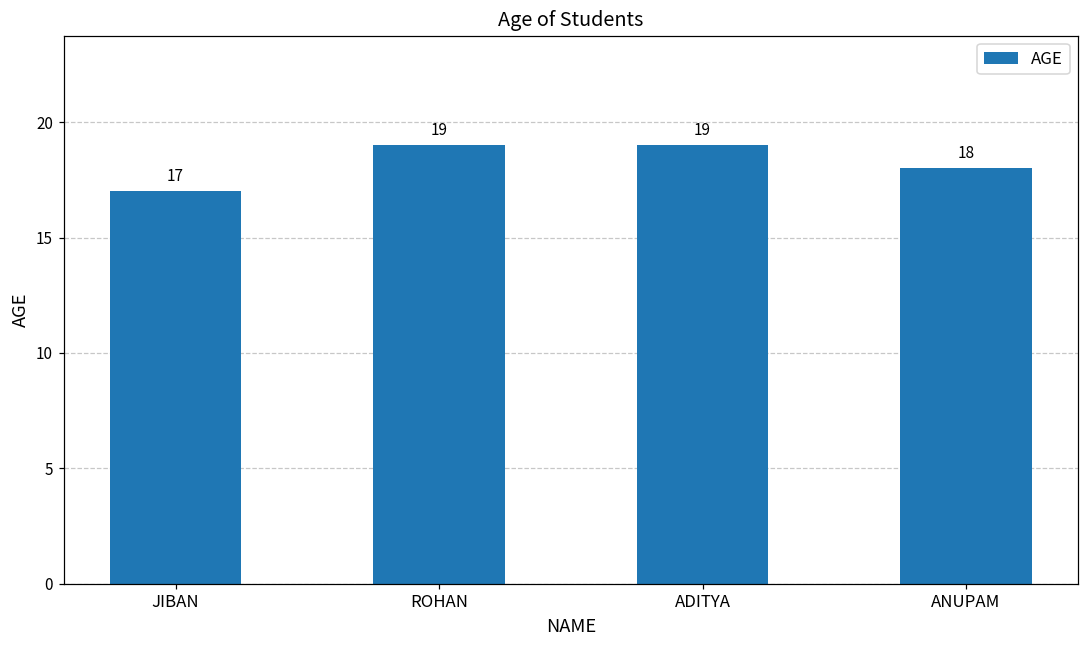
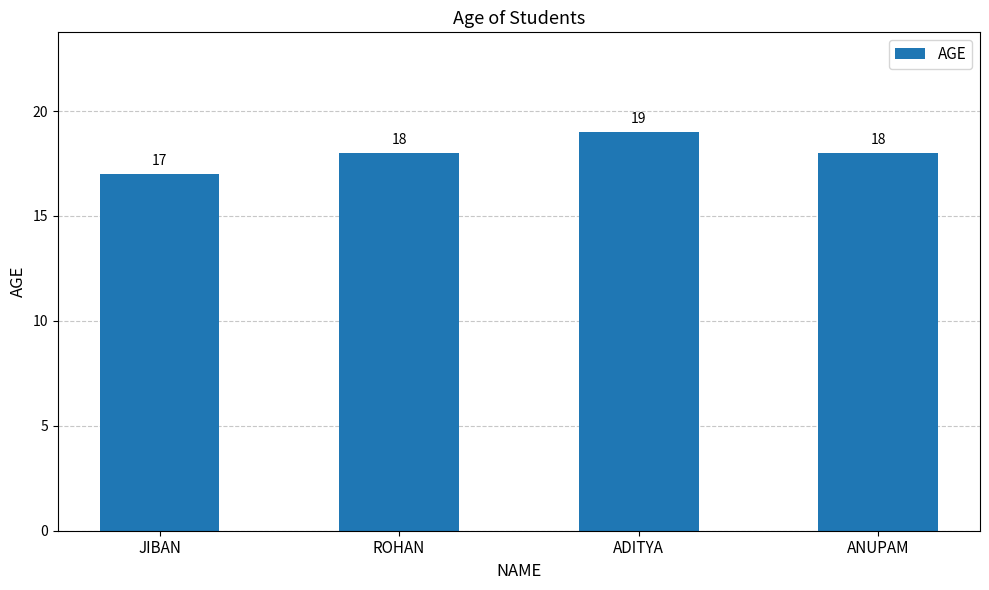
ROHAN: 19 -> 18
